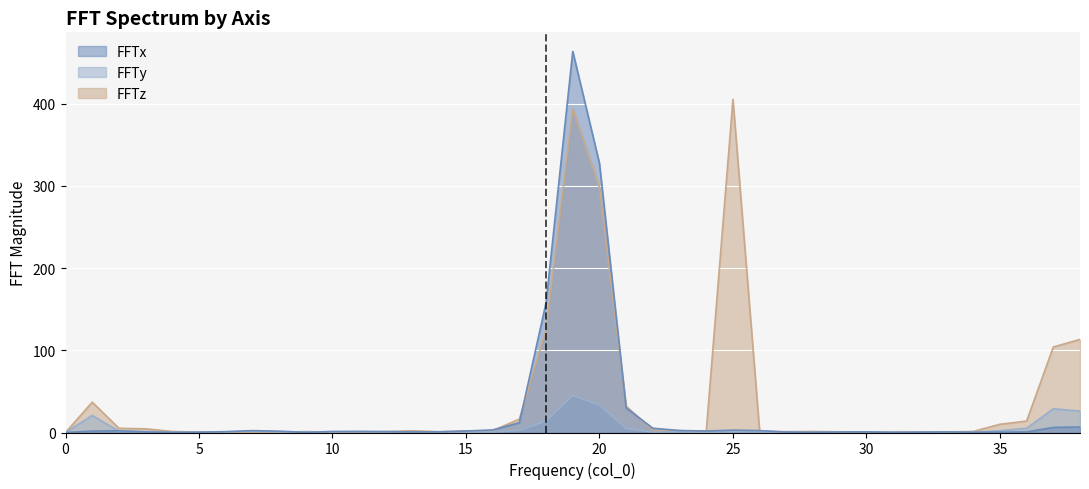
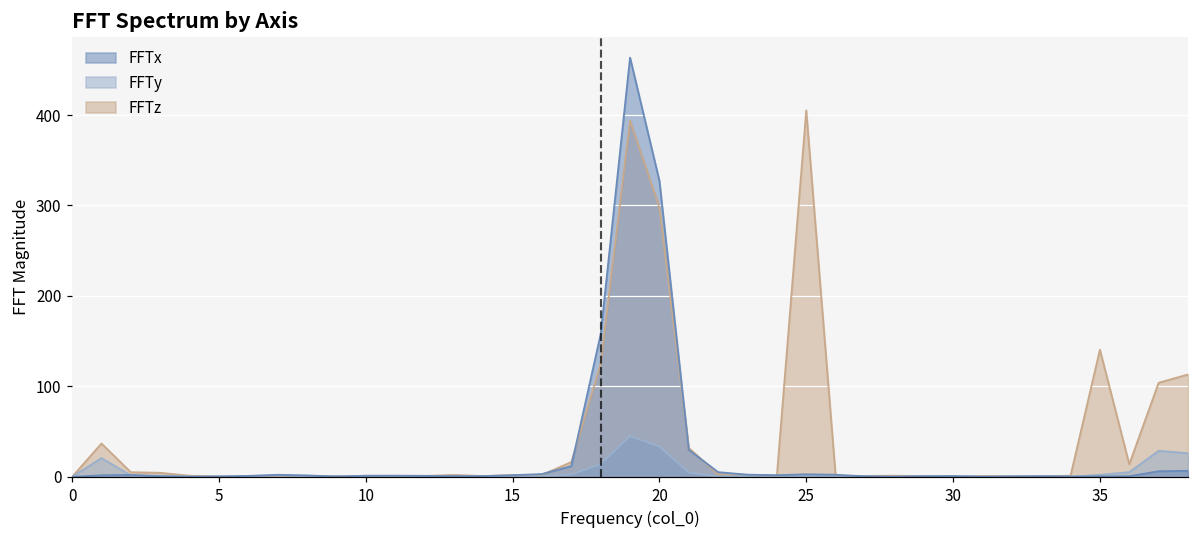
FFTz, 35: 10 -> 140
